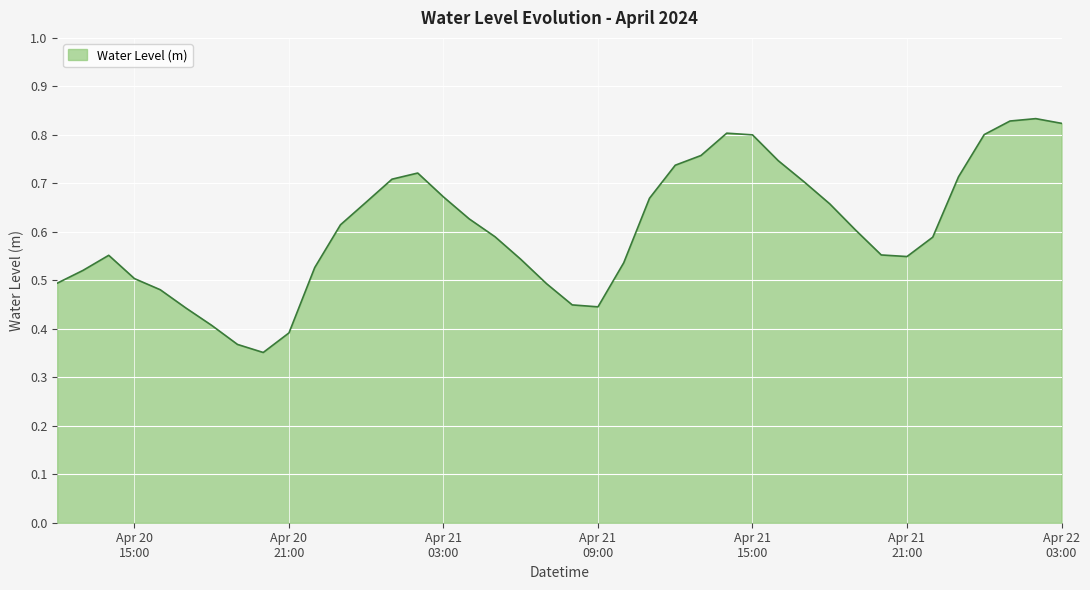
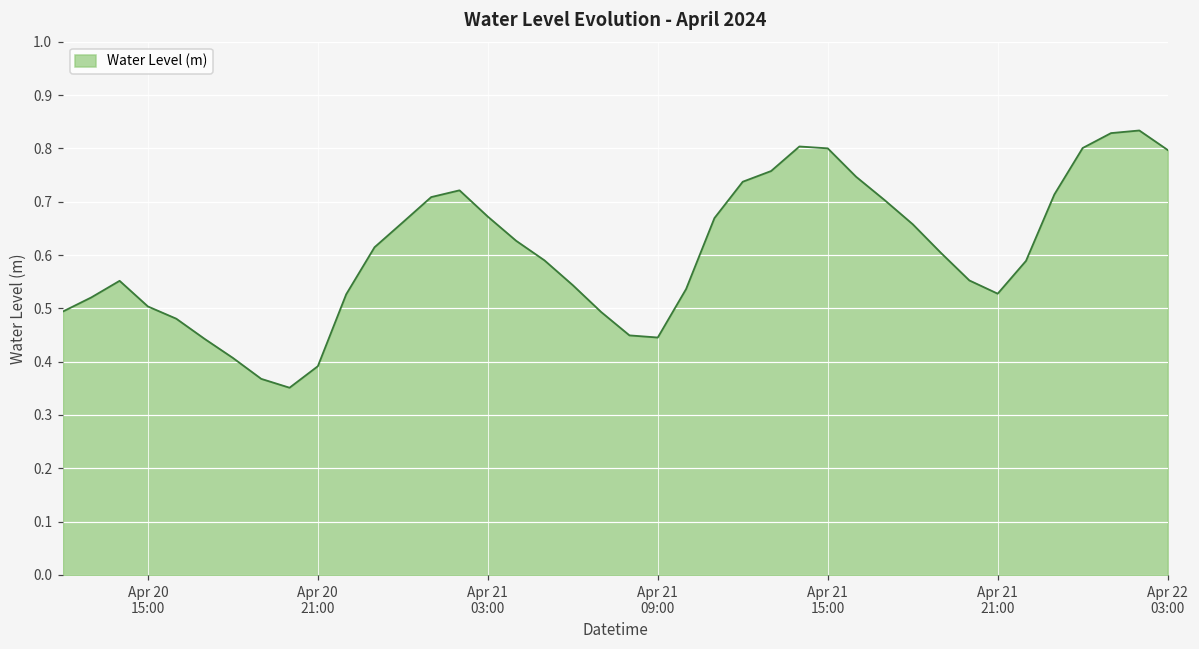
Apr 21 21:00: 0.55 -> 0.53
Apr 22 03:00: 0.82 -> 0.80
